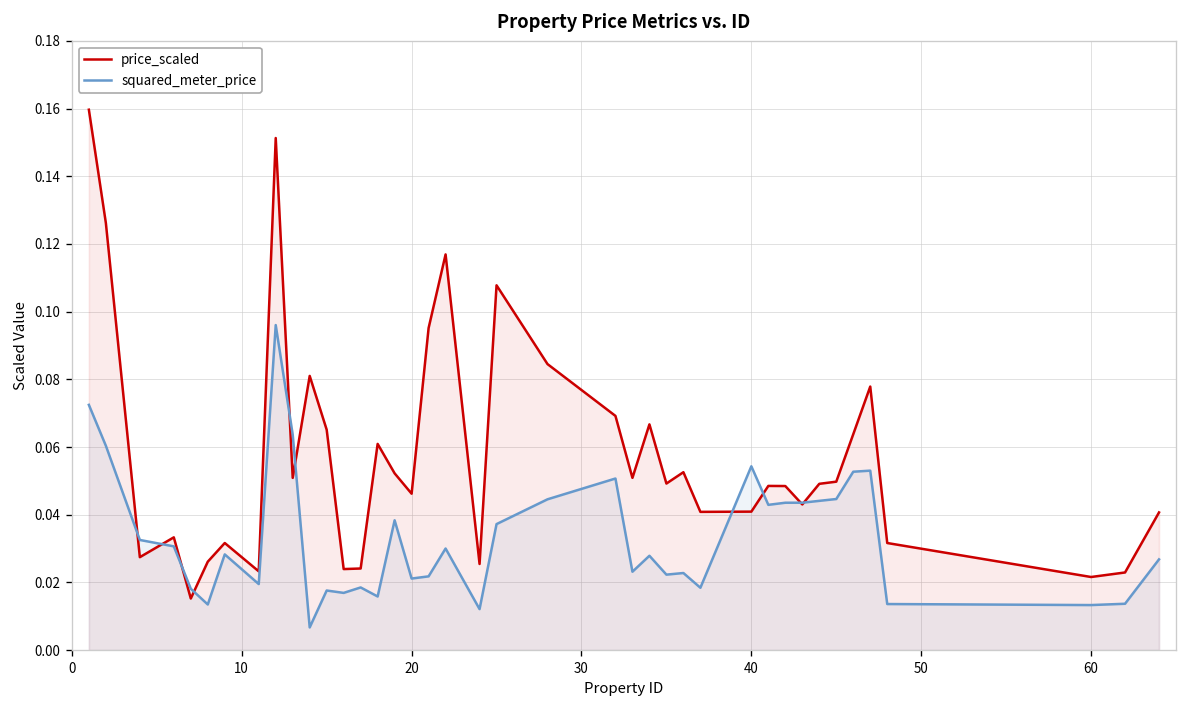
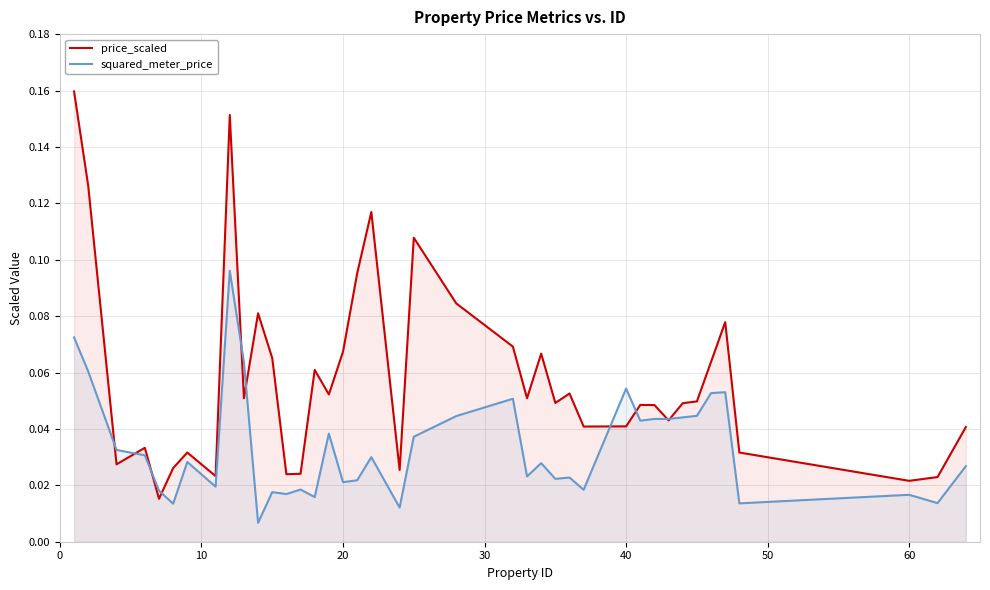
price_scaled, 20: 0.046 -> 0.067
squared_meter_price, 60: 0.013 -> 0.017
